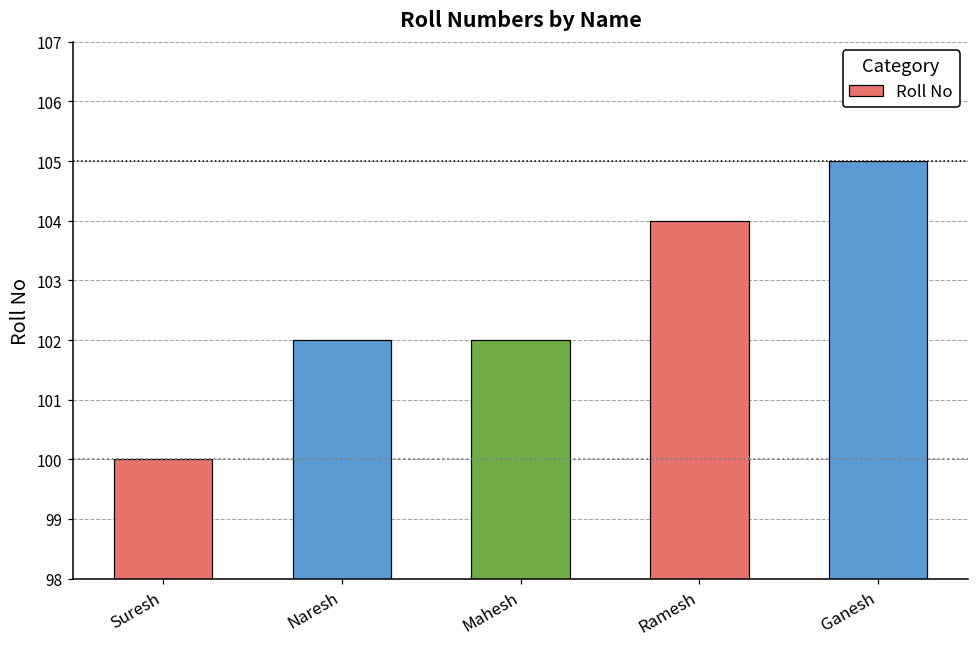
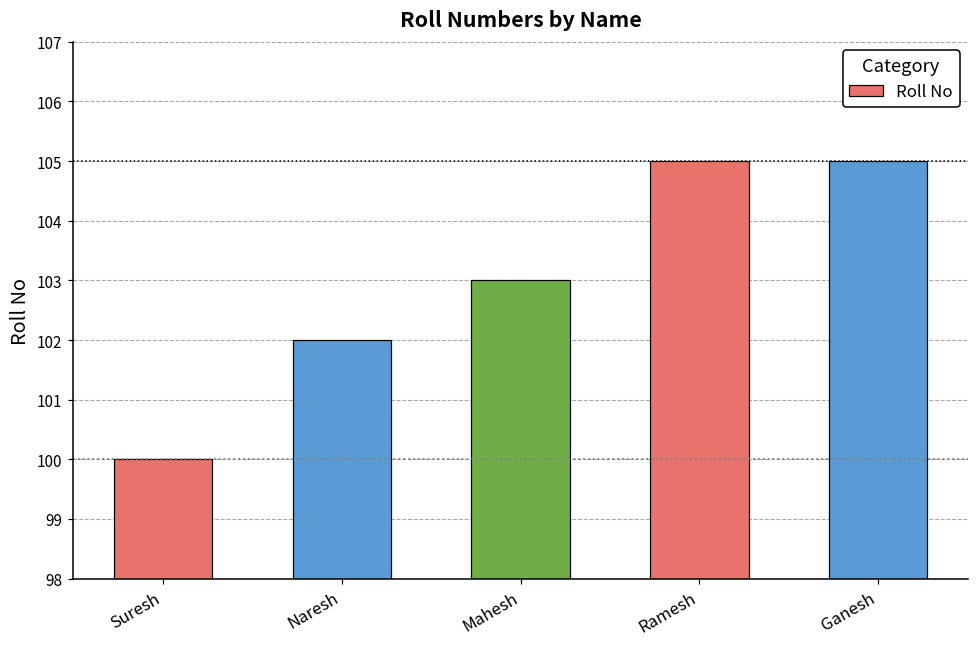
Mahesh: 102 -> 103
Ramesh: 104 -> 105
